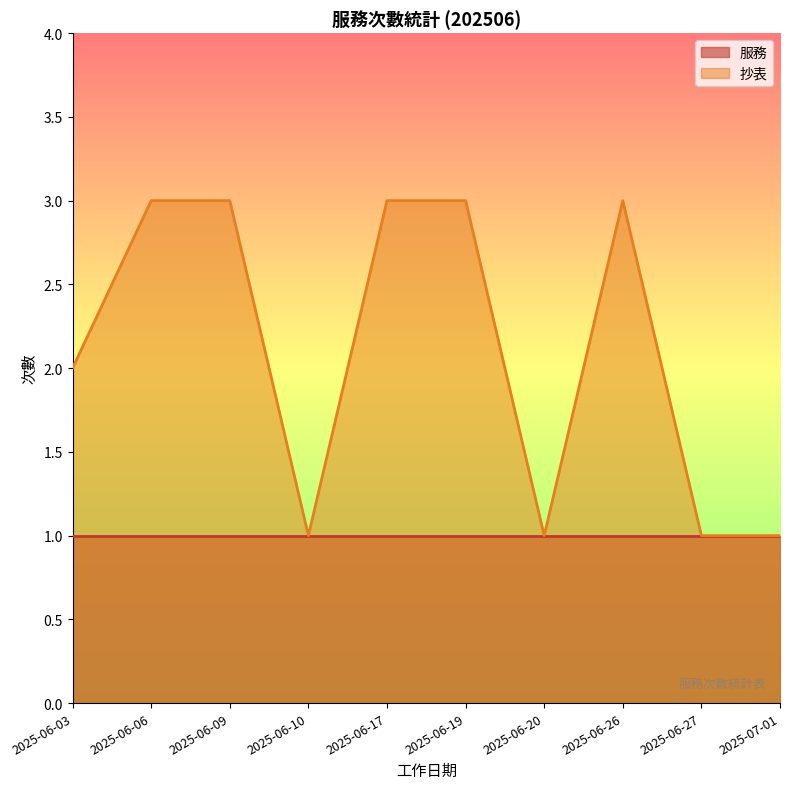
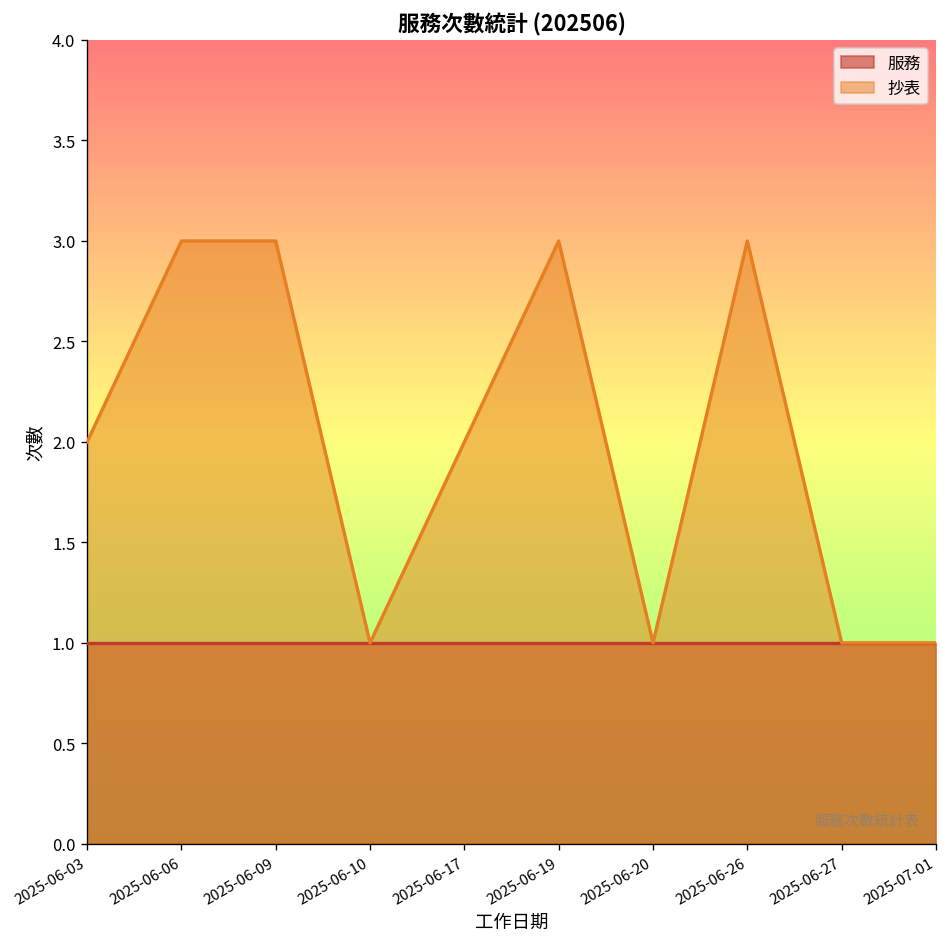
抄表, 2025-06-17: 3 -> 2
